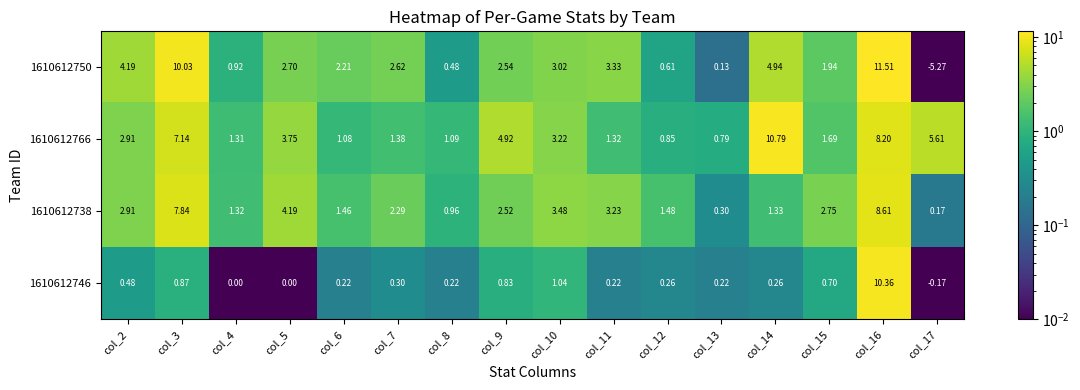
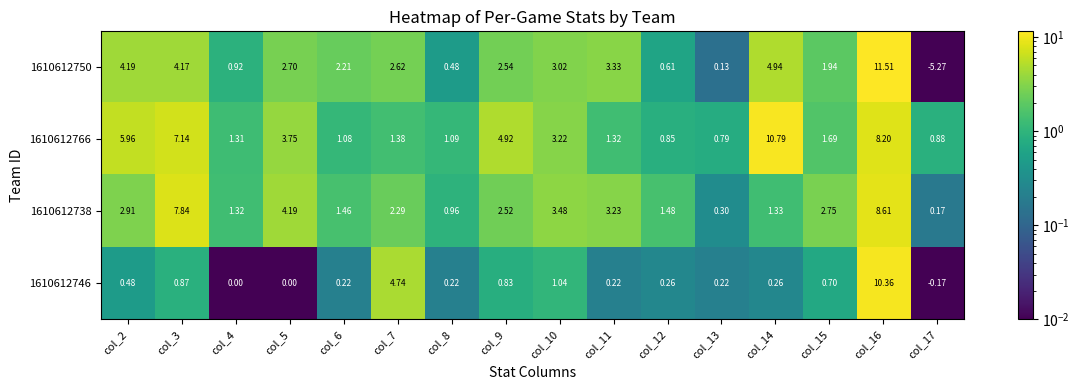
1610612750, col_3: 10.03 -> 4.17
1610612766, col_2: 2.91 -> 5.96
1610612766, col_17: 5.61 -> 0.88
1610612746, col_7: 0.30 -> 4.74
